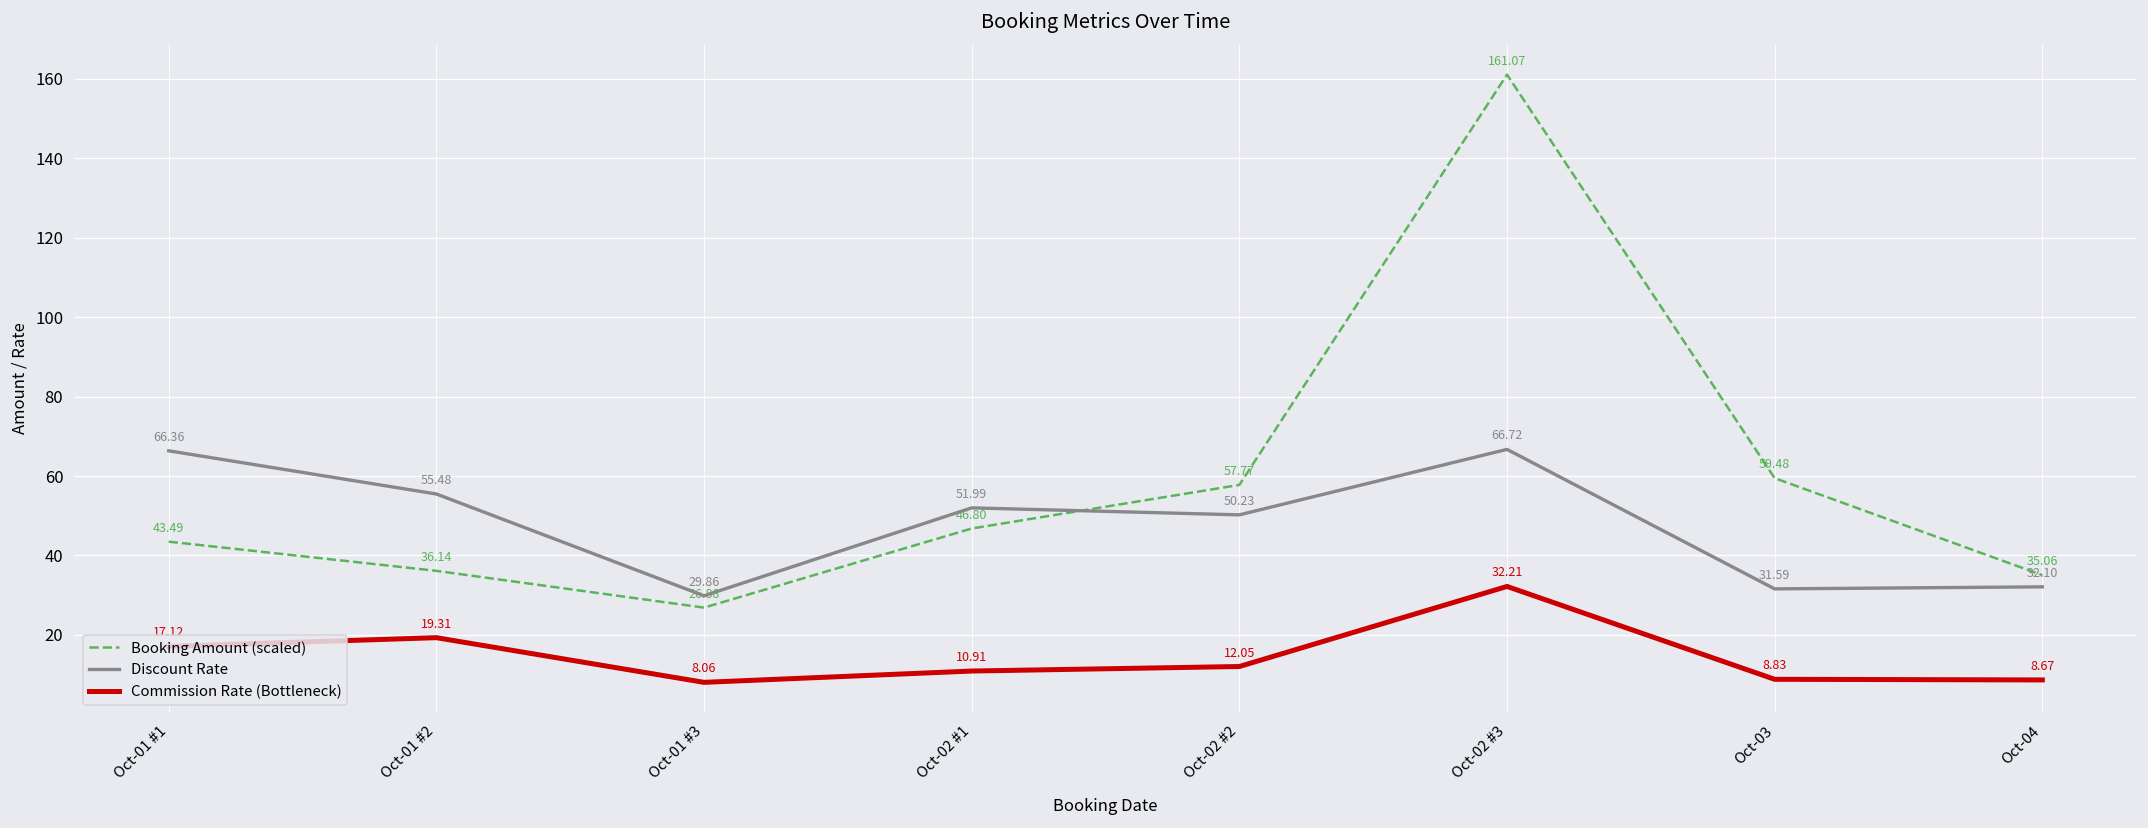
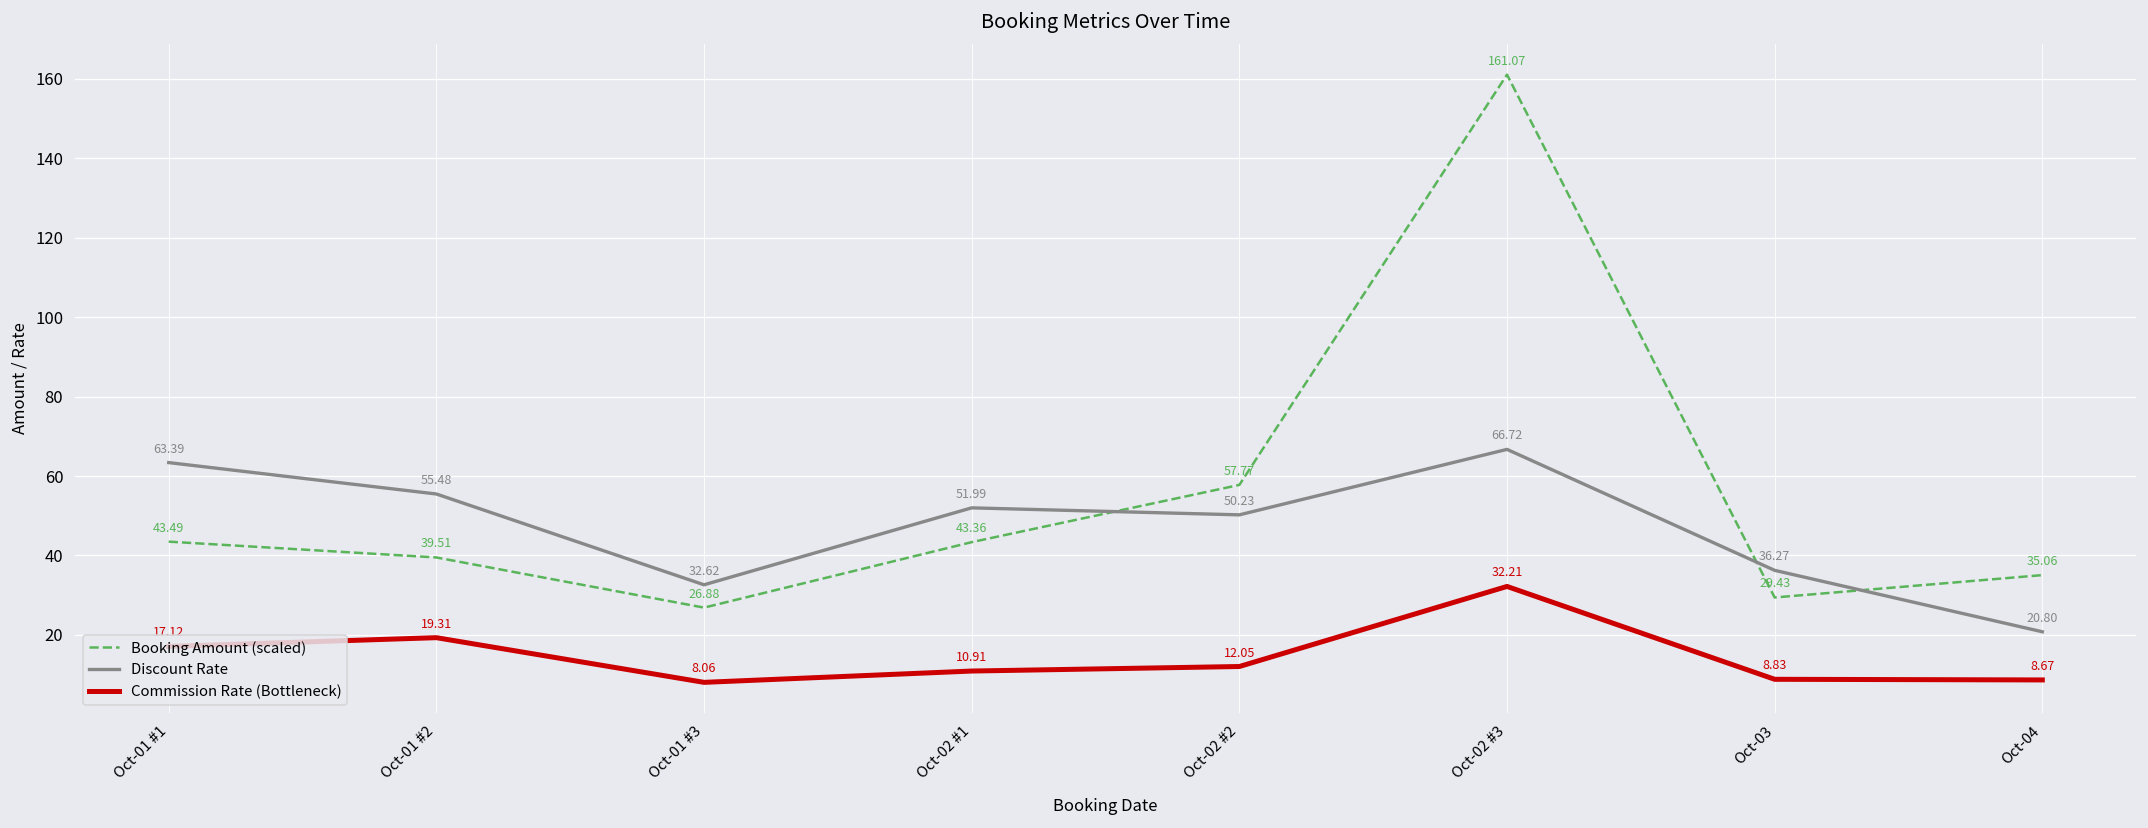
Discount Rate, Oct-01 #1: 66.36 -> 63.39
Booking Amount (scaled), Oct-01 #2: 36.14 -> 39.51
Discount Rate, Oct-01 #3: 29.86 -> 32.62
Booking Amount (scaled), Oct-02 #1: 46.80 -> 43.36
Booking Amount (scaled), Oct-03: 59.48 -> 29.43
Discount Rate, Oct-03: 31.59 -> 36.27
Discount Rate, Oct-04: 32.10 -> 20.80
